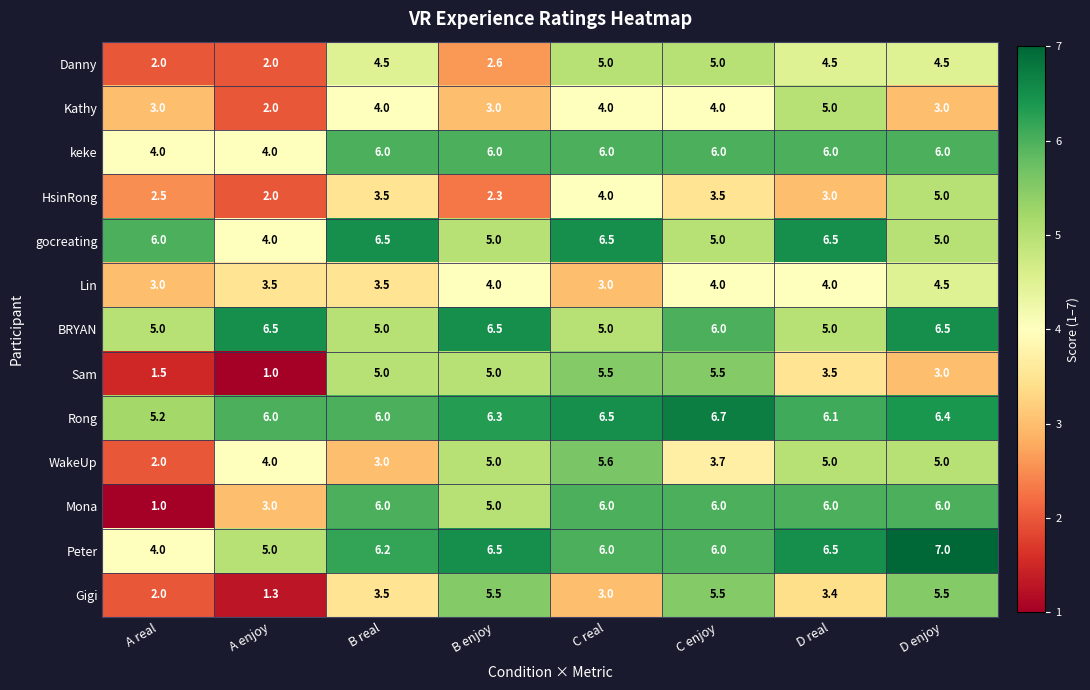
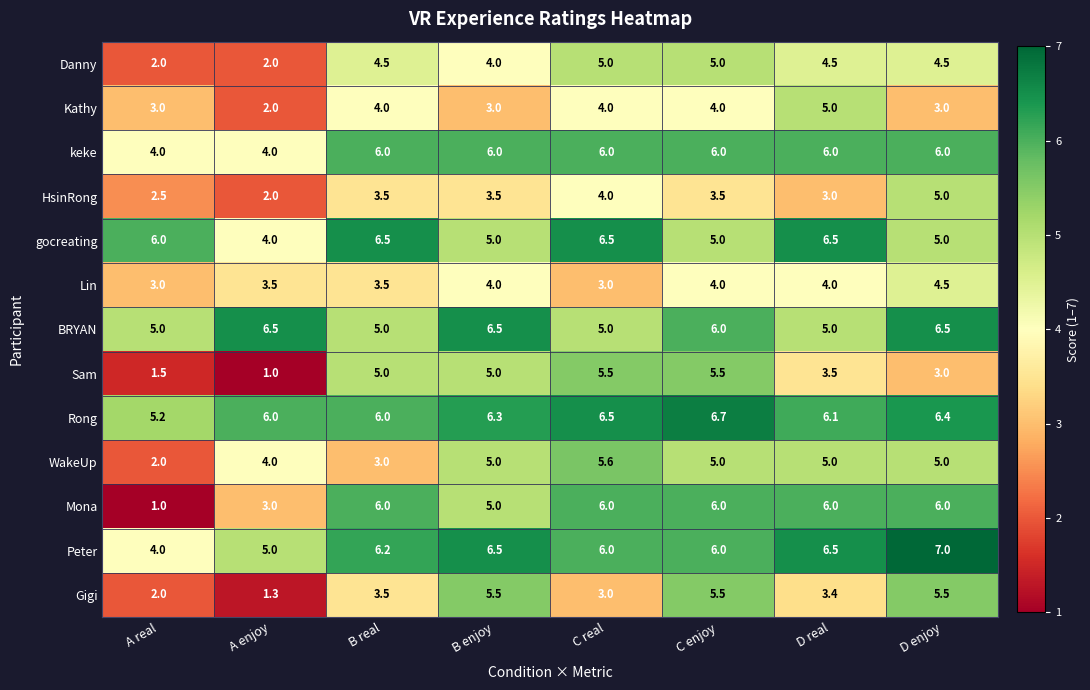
Danny, B enjoy: 2.6 -> 4.0
HsinRong, B enjoy: 2.3 -> 3.5
WakeUp, C enjoy: 3.7 -> 5.0
